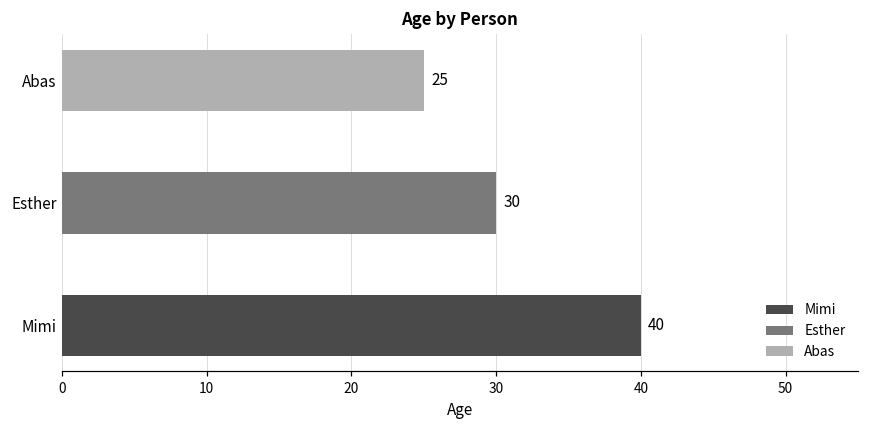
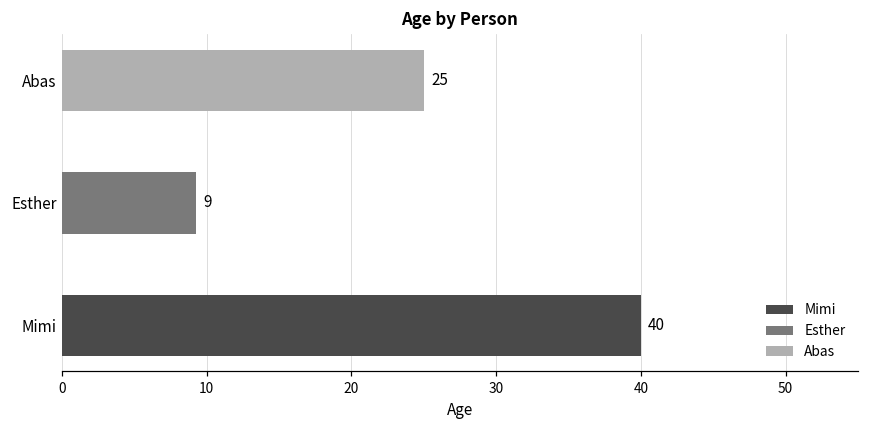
Esther: 30 -> 9
